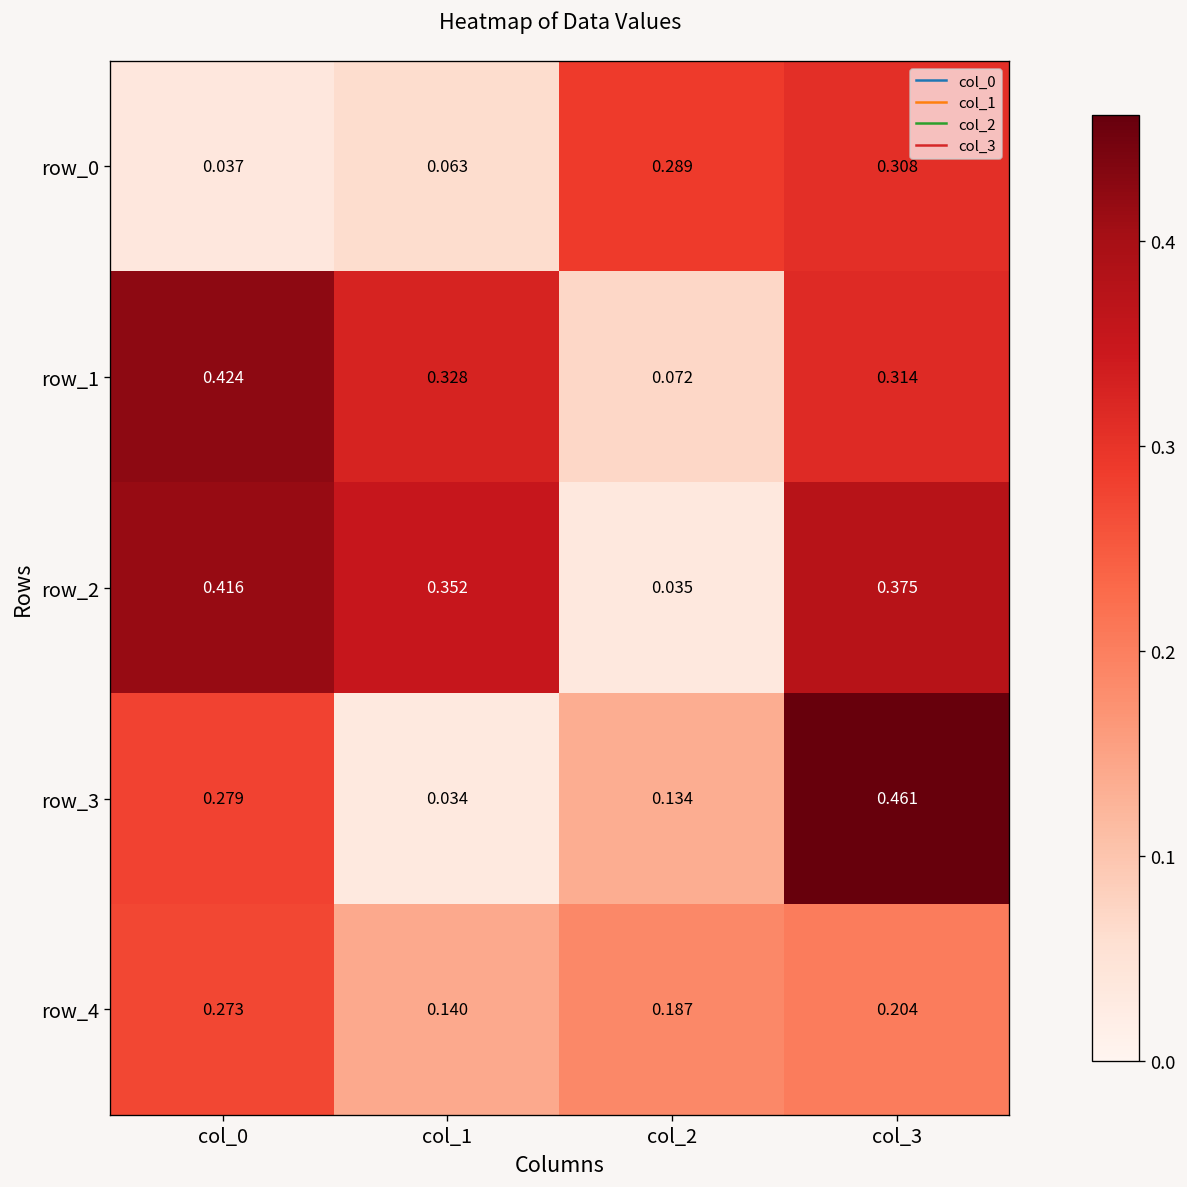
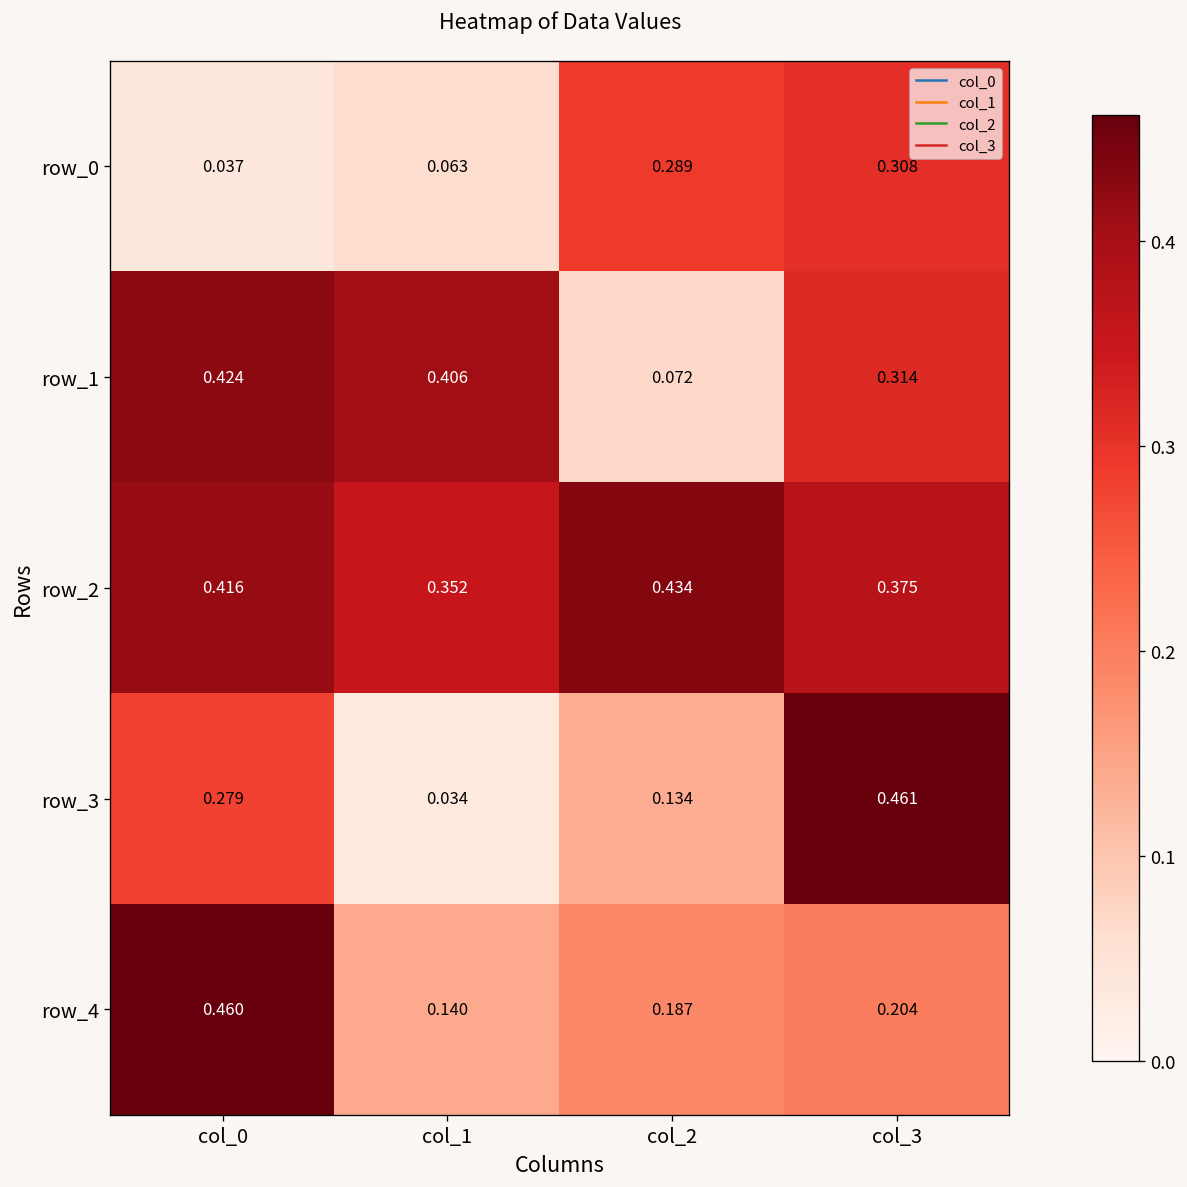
row_1, col_1: 0.328 -> 0.406
row_2, col_2: 0.035 -> 0.434
row_4, col_0: 0.273 -> 0.460
